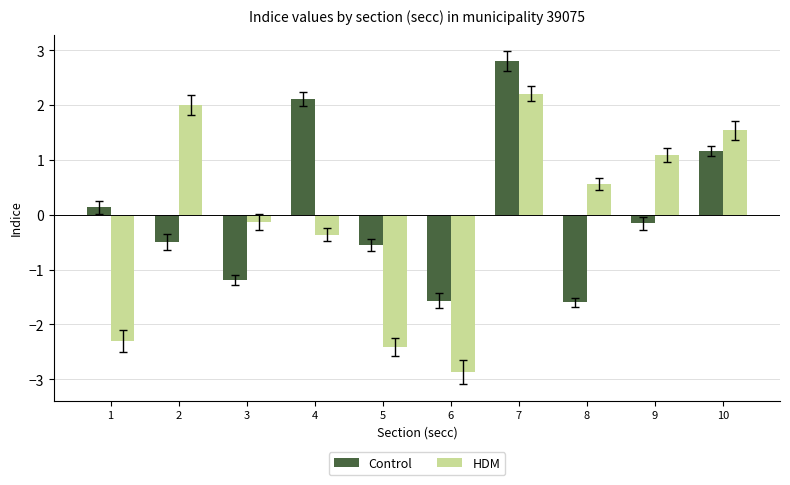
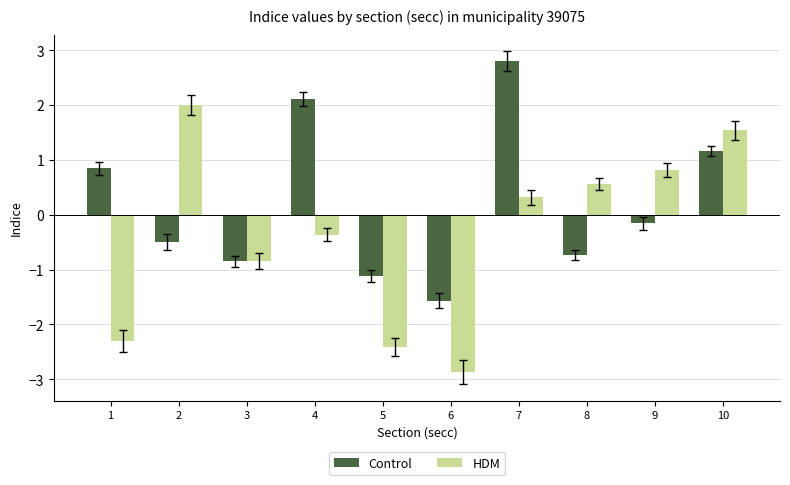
Control, 1: 0.1 -> 0.8
Control, 3: -1.2 -> -0.9
HDM, 3: -0.1 -> -0.8
Control, 5: -0.6 -> -1.1
HDM, 7: 2.2 -> 0.3
Control, 8: -1.6 -> -0.7
HDM, 9: 1.1 -> 0.8
